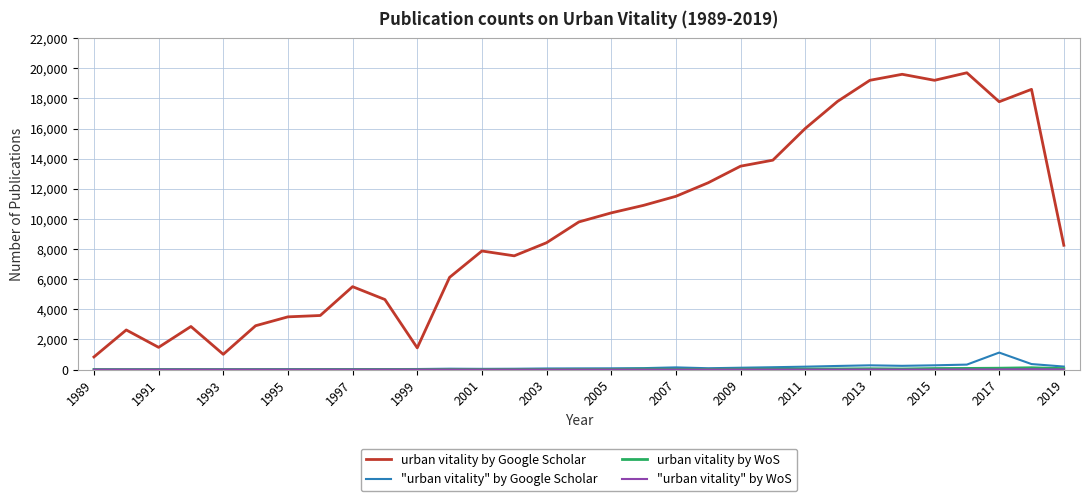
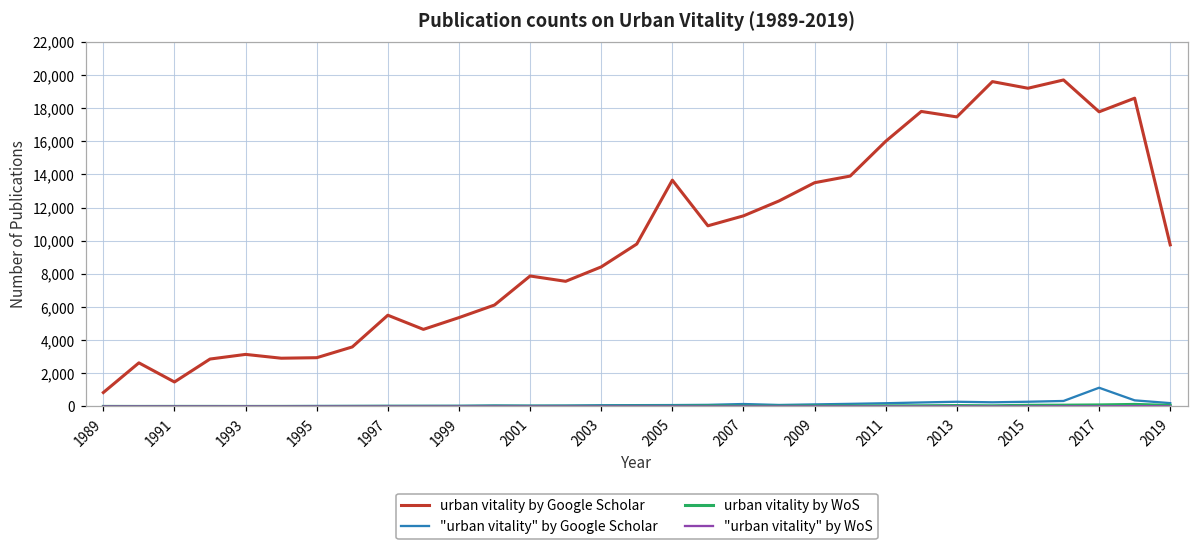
urban vitality by Google Scholar, 1993: 1,000 -> 3,100
urban vitality by Google Scholar, 1995: 3,500 -> 2,900
urban vitality by Google Scholar, 1999: 1,400 -> 5,400
urban vitality by Google Scholar, 2005: 10,400 -> 13,700
urban vitality by Google Scholar, 2013: 19,200 -> 17,500
urban vitality by Google Scholar, 2019: 8,300 -> 9,800
